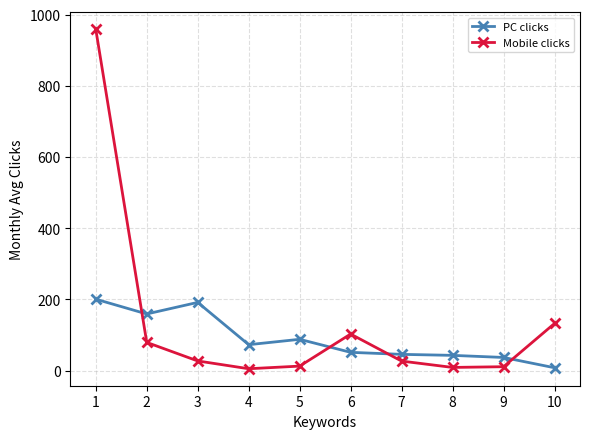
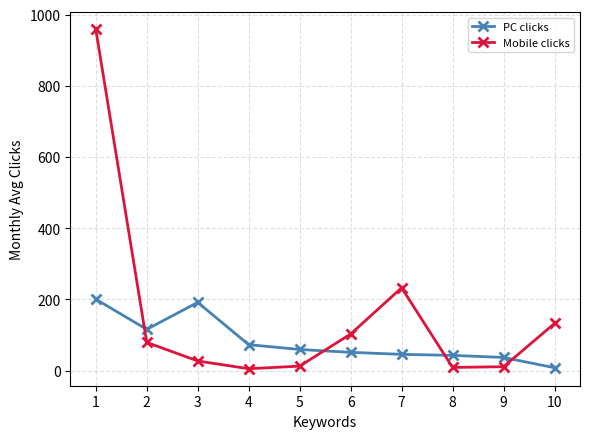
PC clicks, 2: 160 -> 120
PC clicks, 5: 90 -> 60
Mobile clicks, 7: 30 -> 230
